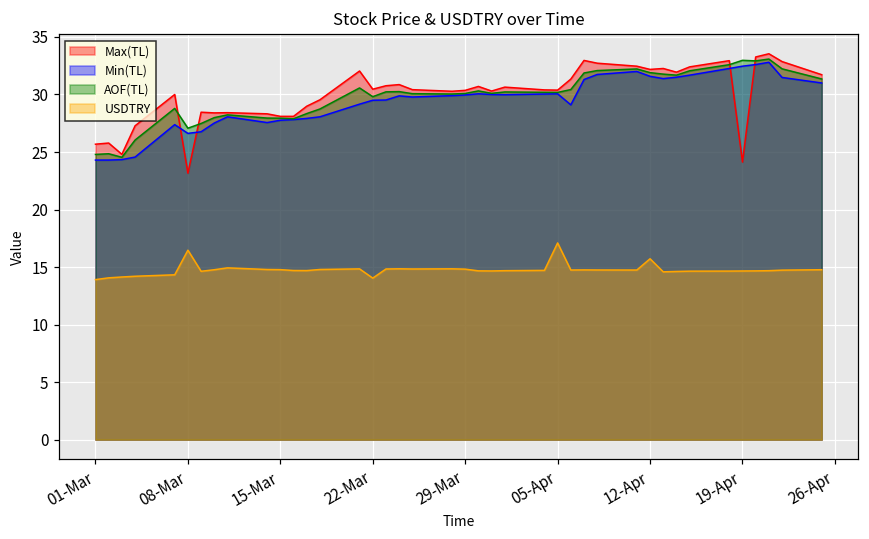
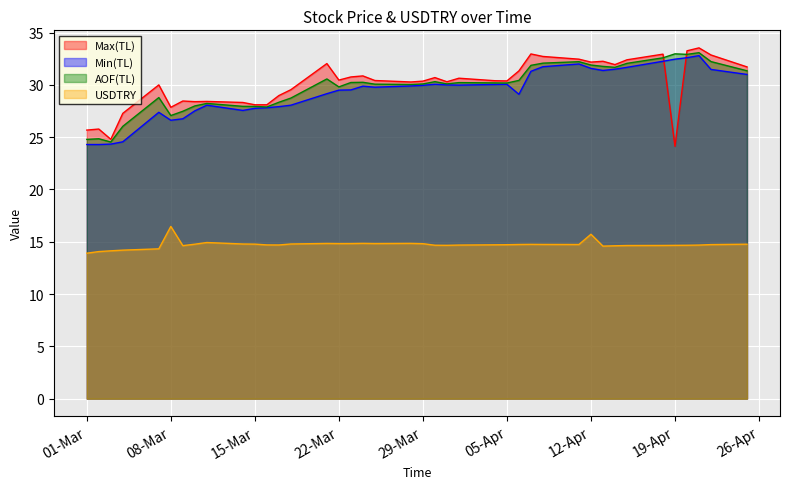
Max(TL), 08-Mar: 23.2 -> 27.9
USDTRY, 22-Mar: 14.0 -> 14.8
USDTRY, 05-Apr: 17.1 -> 14.7
